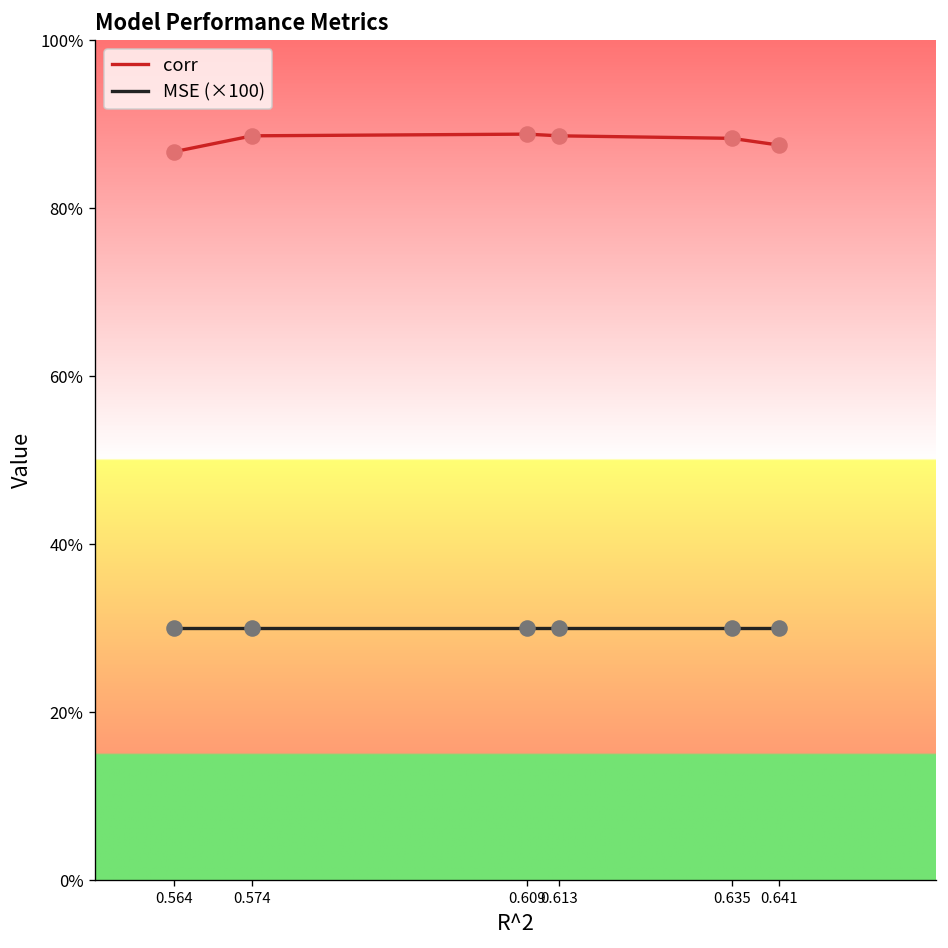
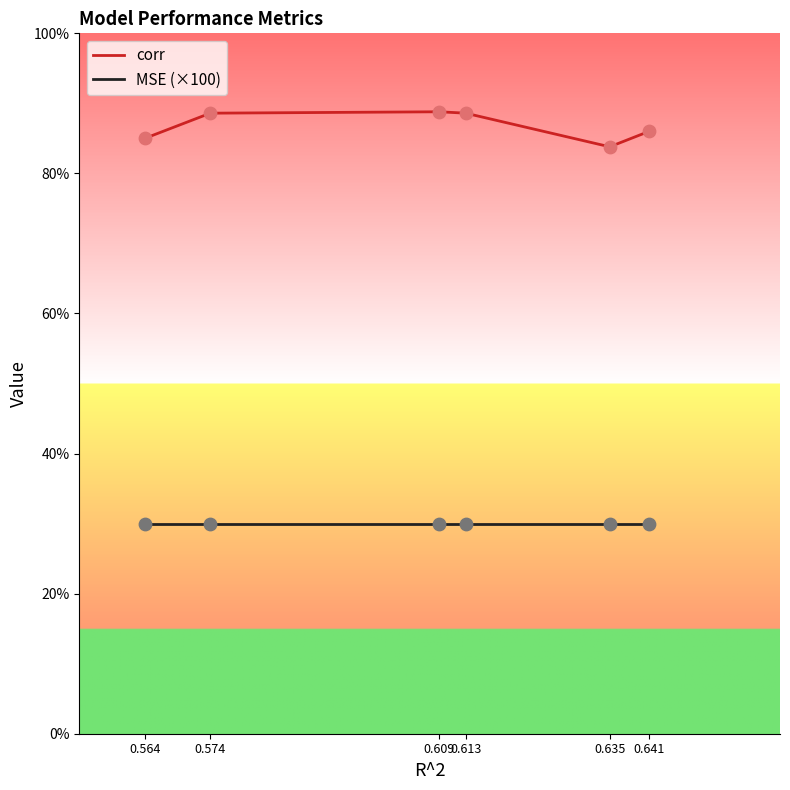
corr, 0.564: 87% -> 85%
corr, 0.635: 88% -> 84%
corr, 0.641: 88% -> 86%
